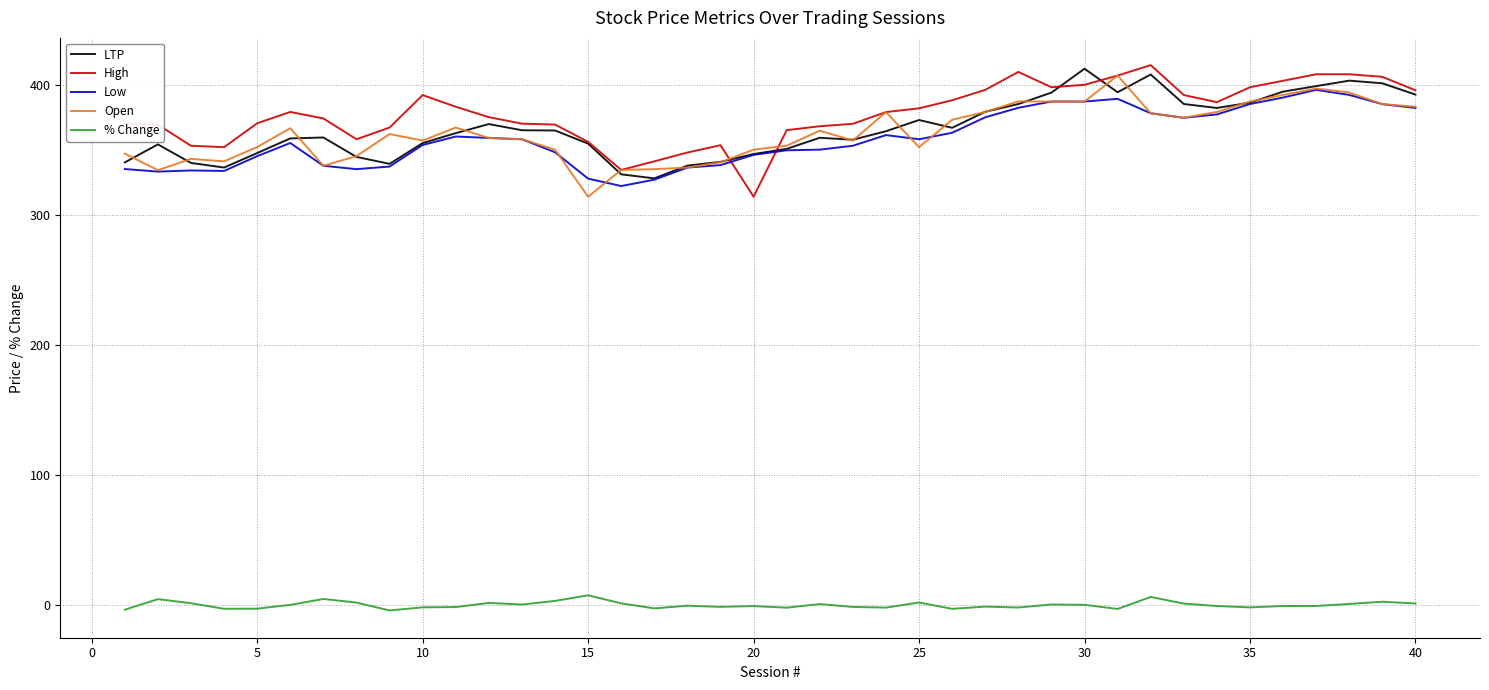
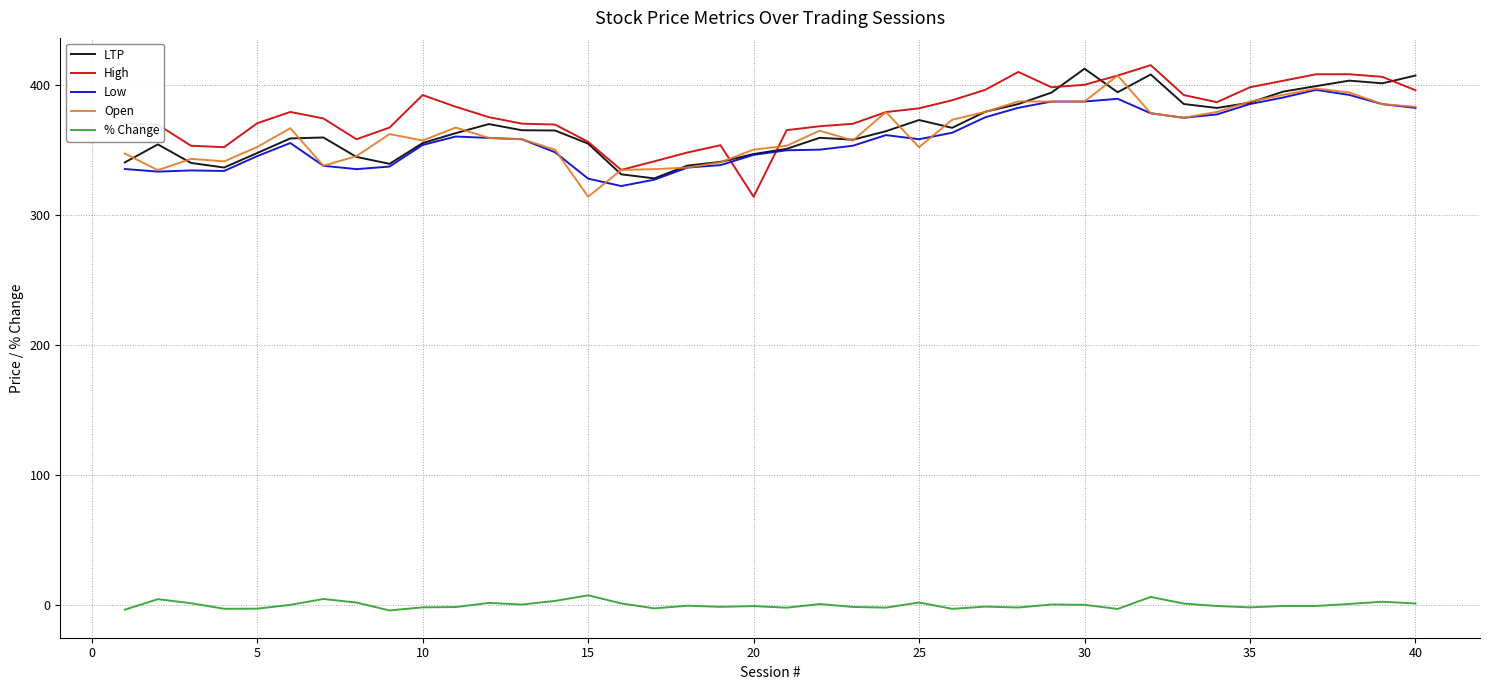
LTP, 40: 392 -> 407
